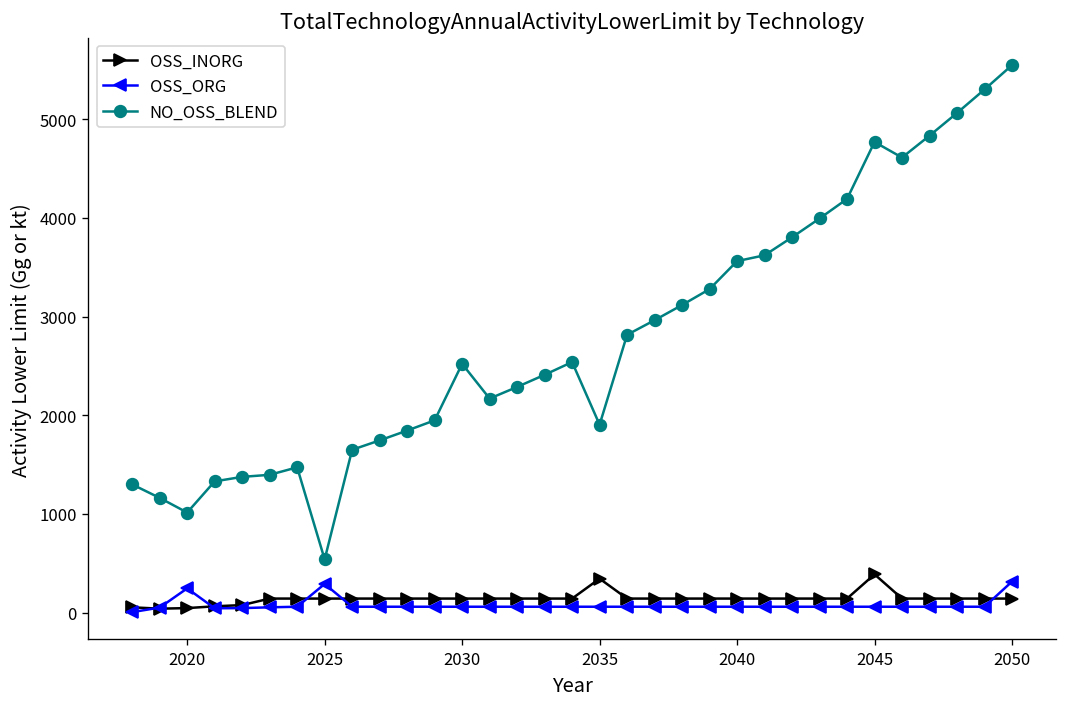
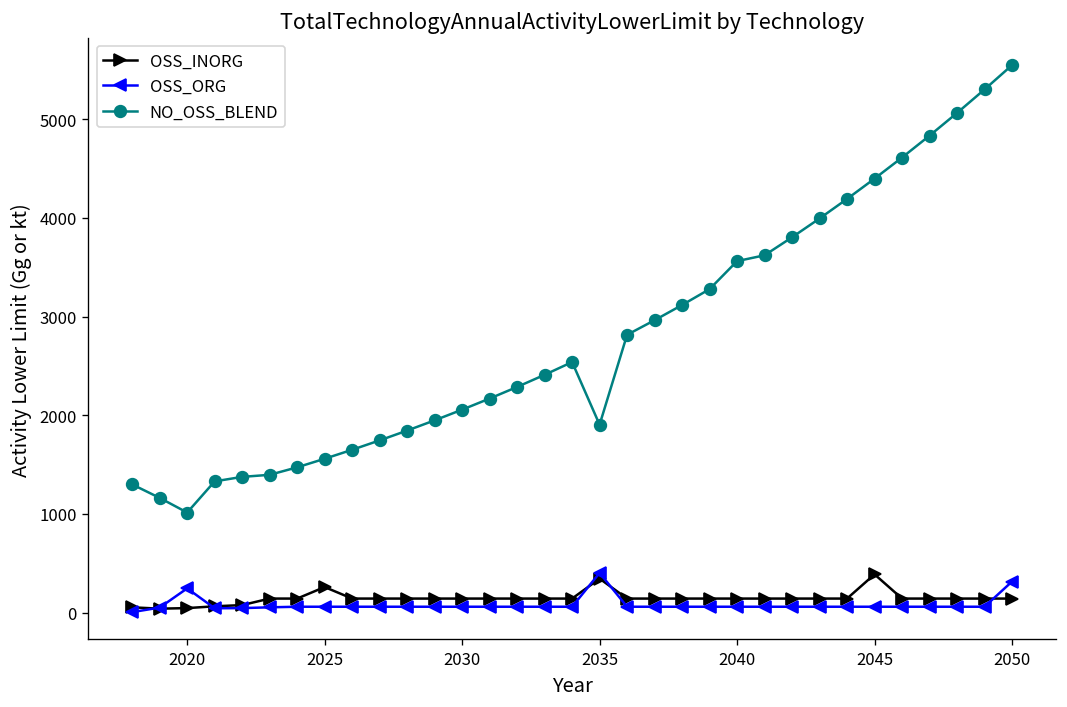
OSS_INORG, 2025: 100 -> 300
OSS_ORG, 2025: 300 -> 100
NO_OSS_BLEND, 2025: 500 -> 1600
NO_OSS_BLEND, 2030: 2500 -> 2100
OSS_ORG, 2035: 100 -> 400
NO_OSS_BLEND, 2045: 4800 -> 4400
